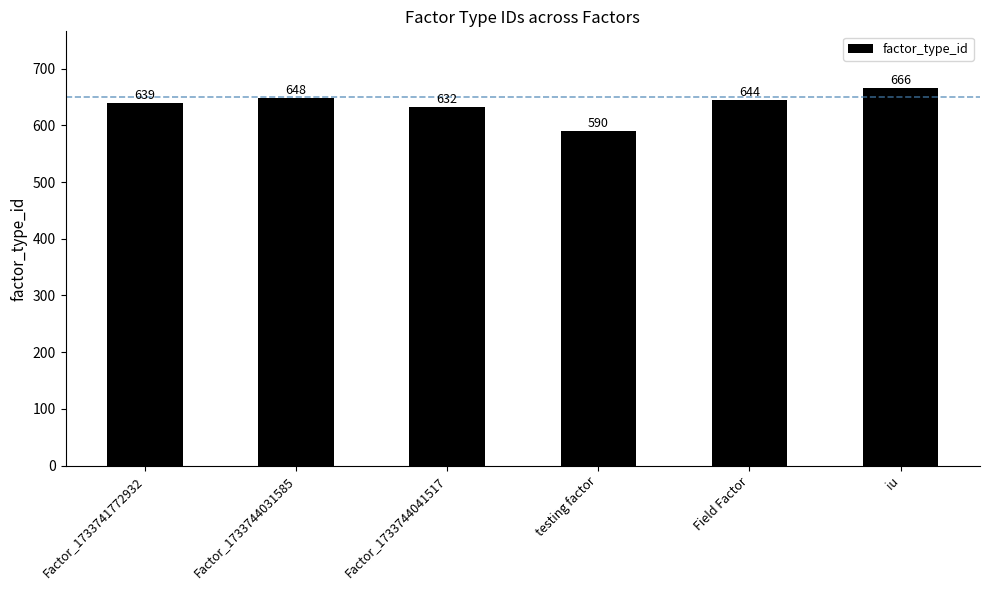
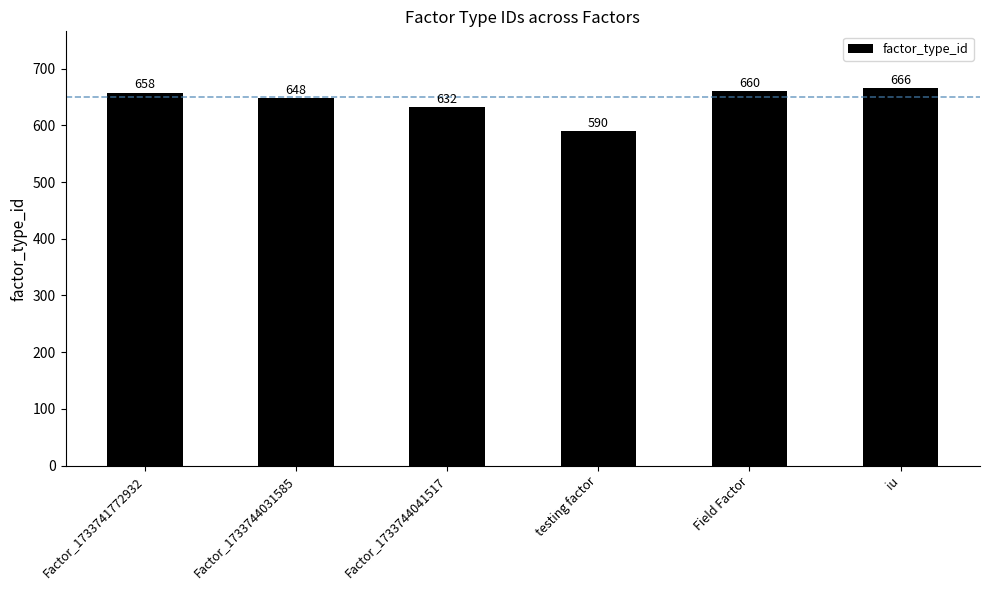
Factor_1733741772932: 639 -> 658
Field Factor: 644 -> 660
